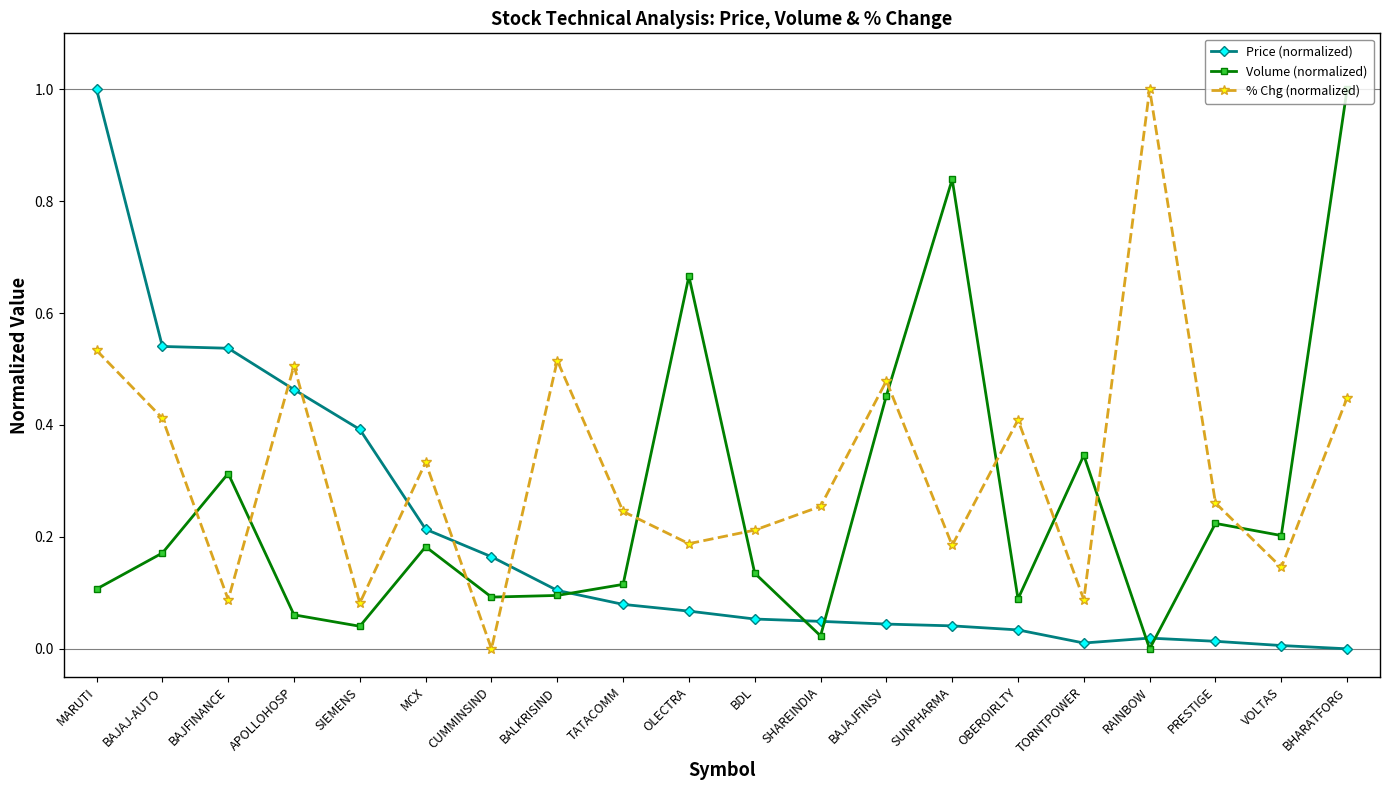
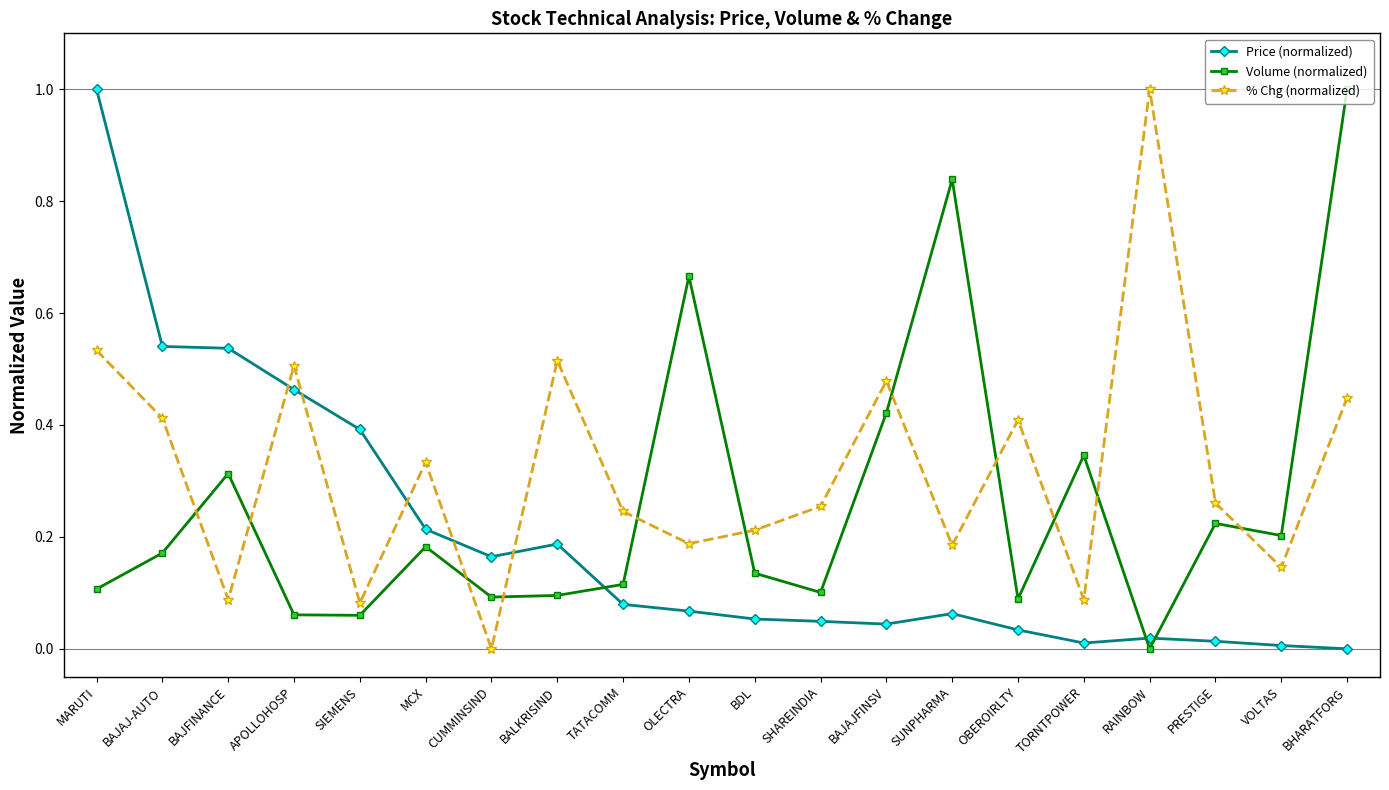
Volume (normalized), SIEMENS: 0.04 -> 0.06
Price (normalized), BALKRISIND: 0.10 -> 0.19
Volume (normalized), SHAREINDIA: 0.02 -> 0.10
Volume (normalized), BAJAJFINSV: 0.45 -> 0.42
Price (normalized), SUNPHARMA: 0.04 -> 0.06
